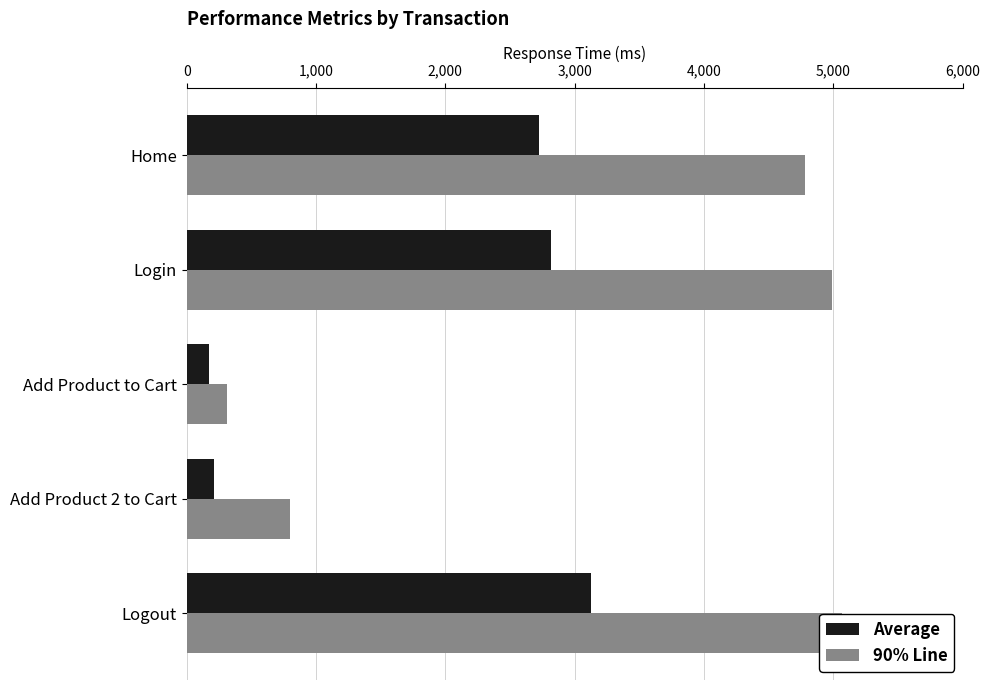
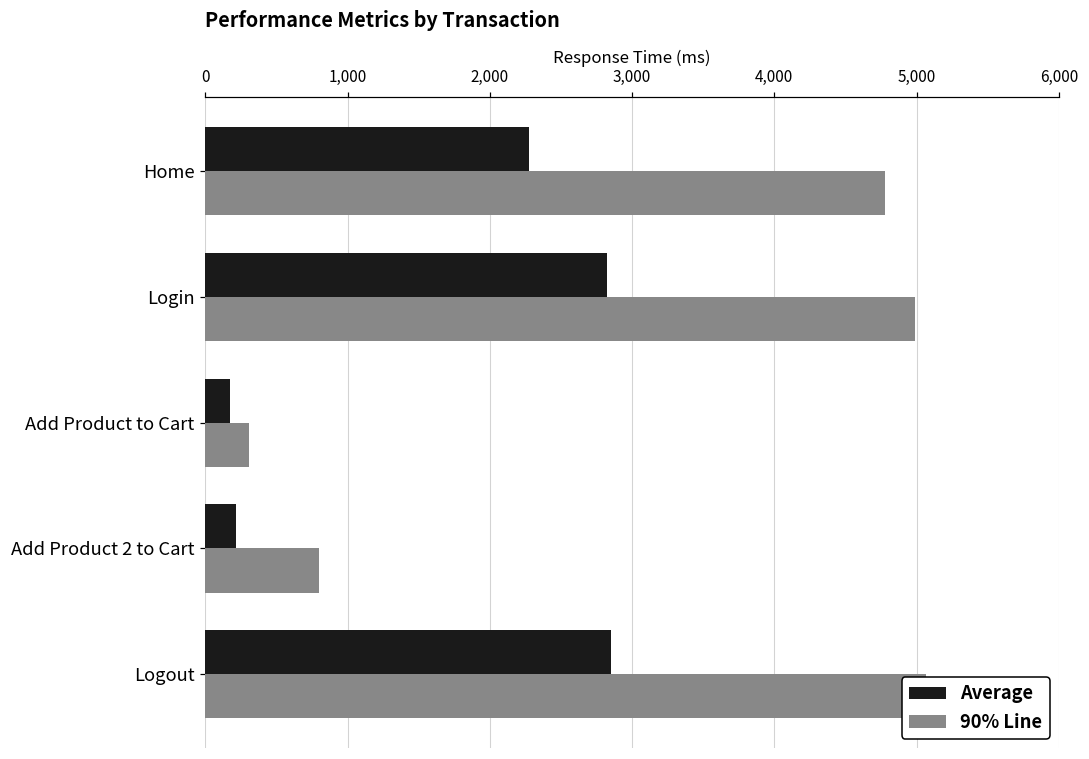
Average, Home: 2,730 -> 2,280
Average, Logout: 3,120 -> 2,850
